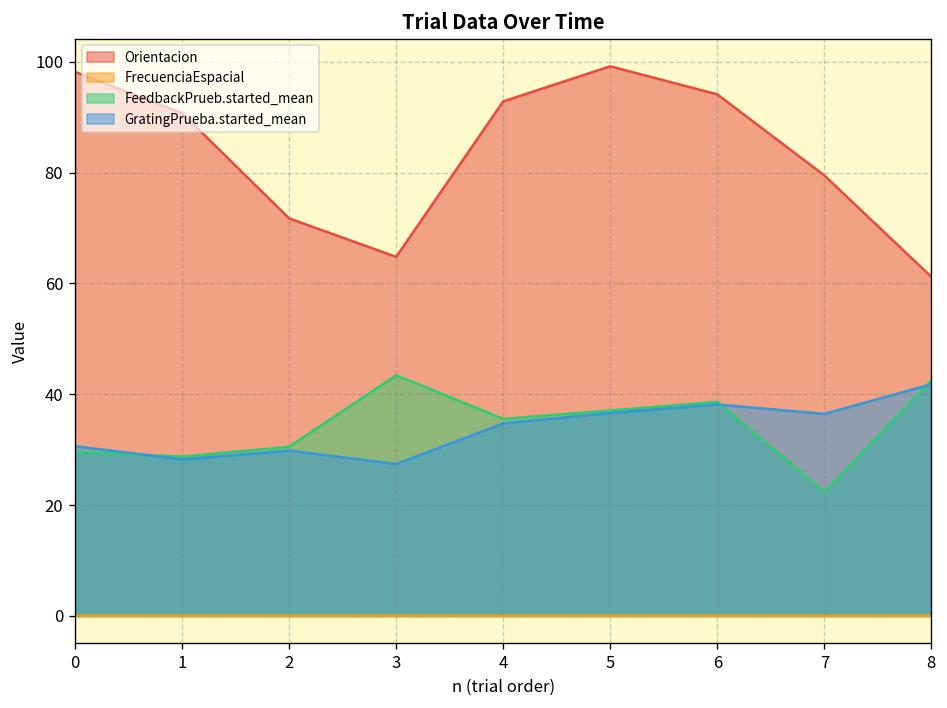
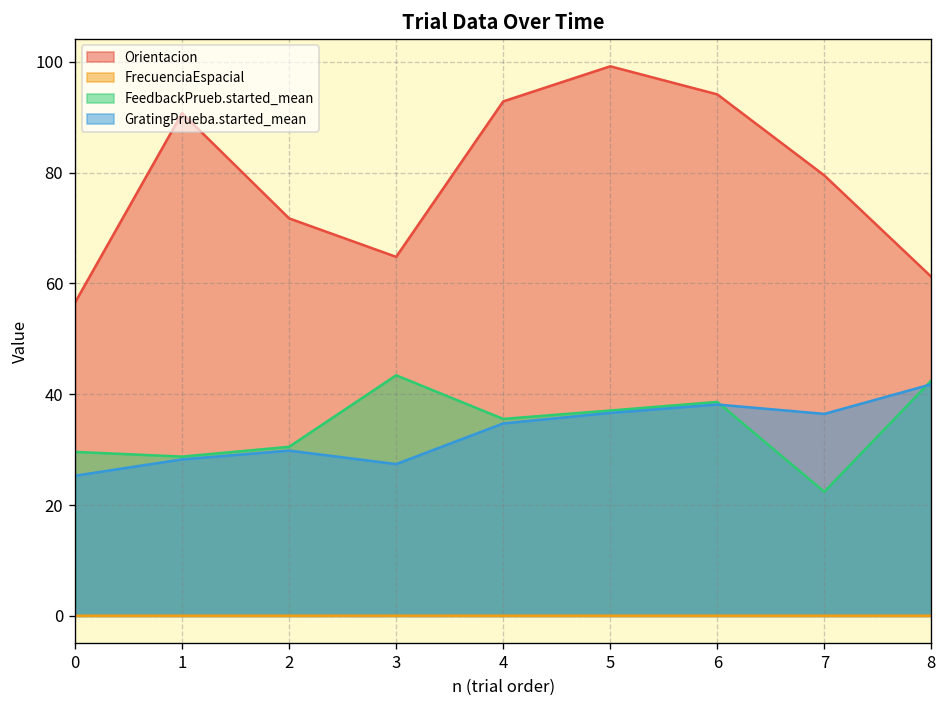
Orientacion, 0: 98 -> 57
GratingPrueba.started_mean, 0: 31 -> 25
